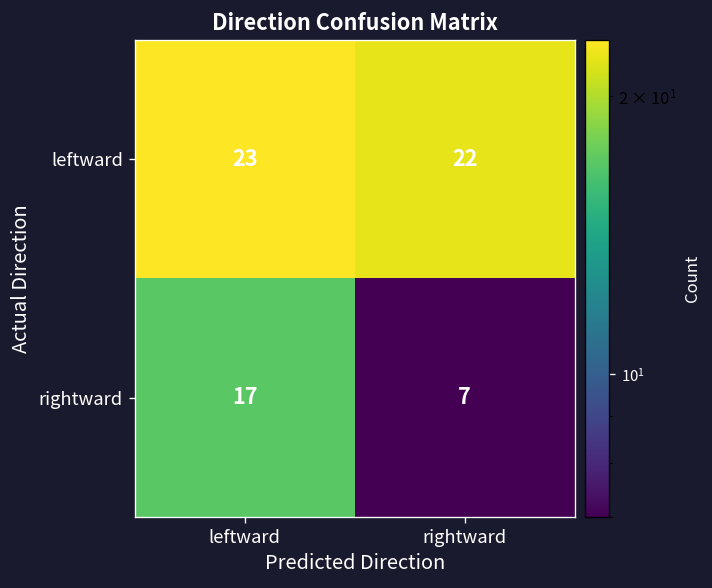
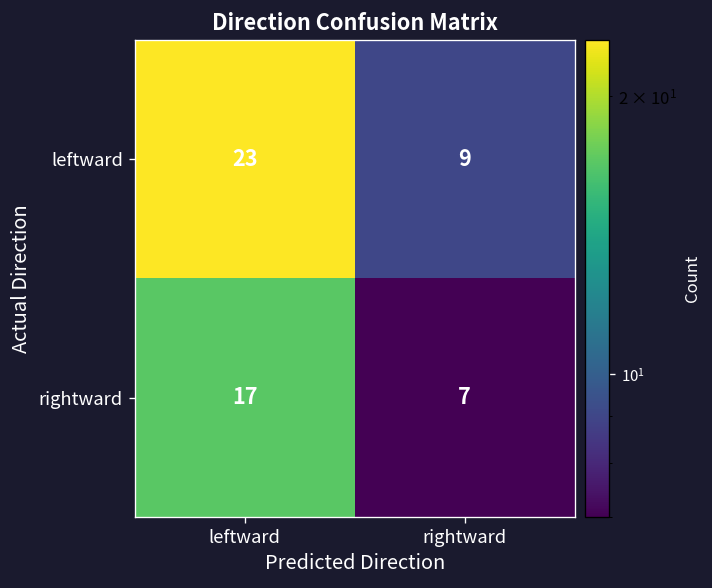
leftward, rightward: 22 -> 9
